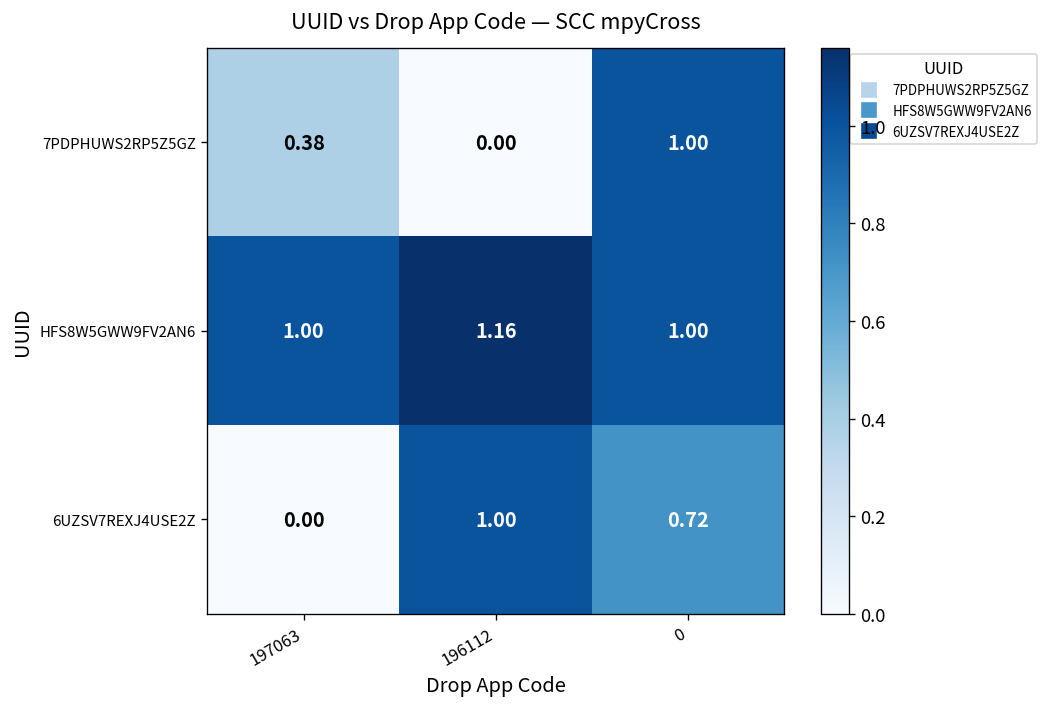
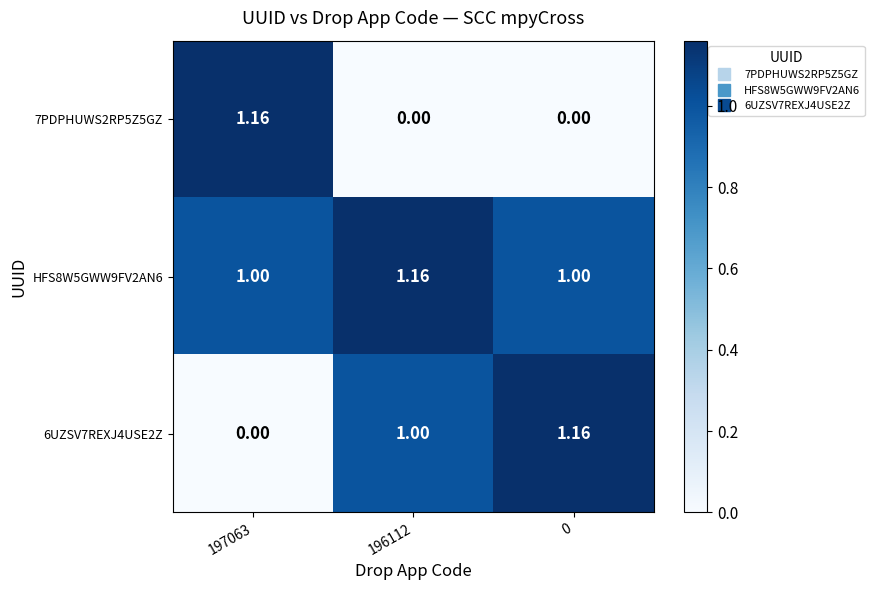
7PDPHUWS2RP5Z5GZ, 197063: 0.38 -> 1.16
7PDPHUWS2RP5Z5GZ, 0: 1.00 -> 0.00
6UZSV7REXJ4USE2Z, 0: 0.72 -> 1.16
